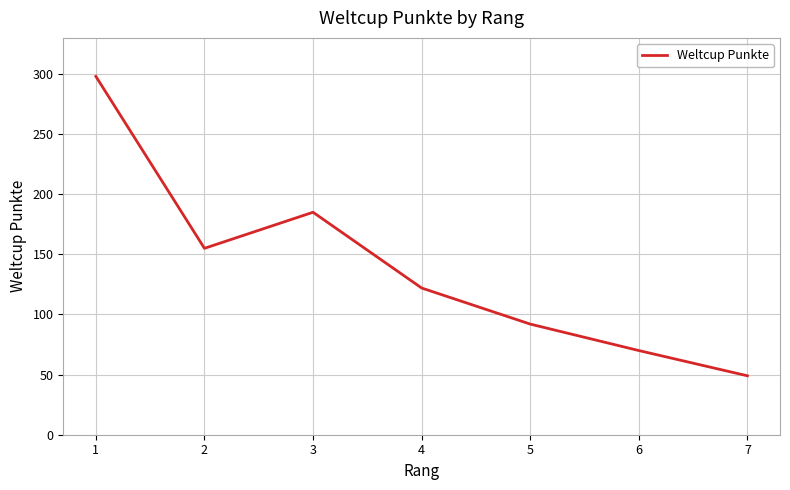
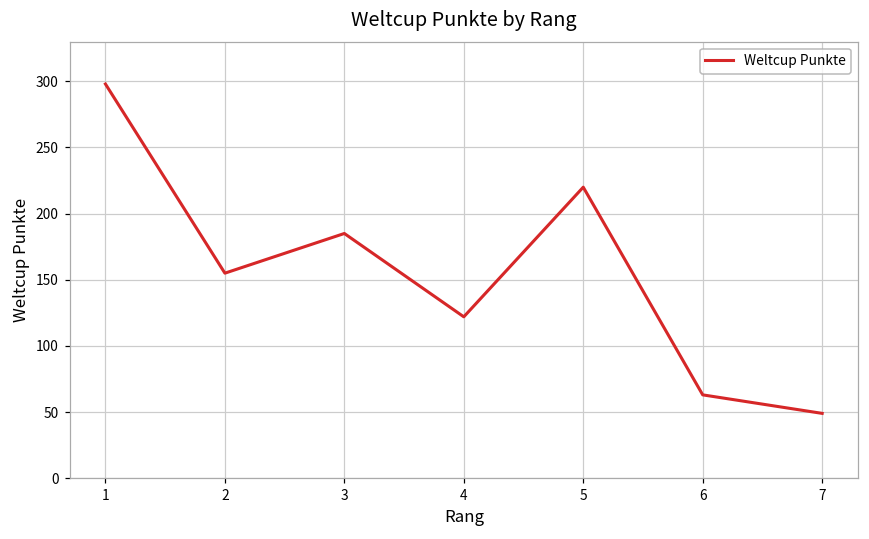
5: 92 -> 220
6: 70 -> 63
